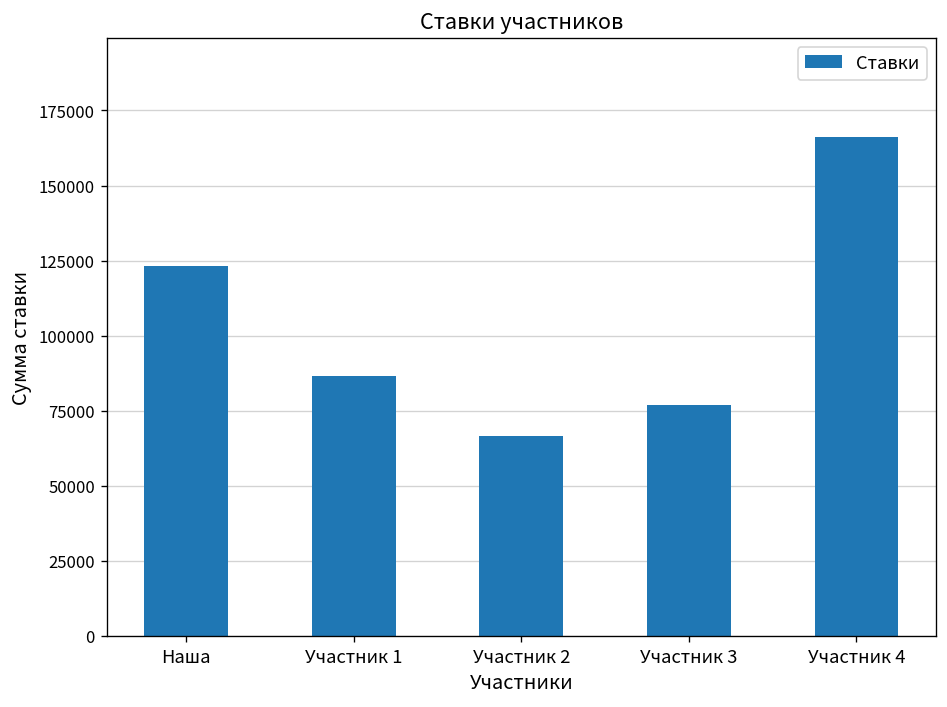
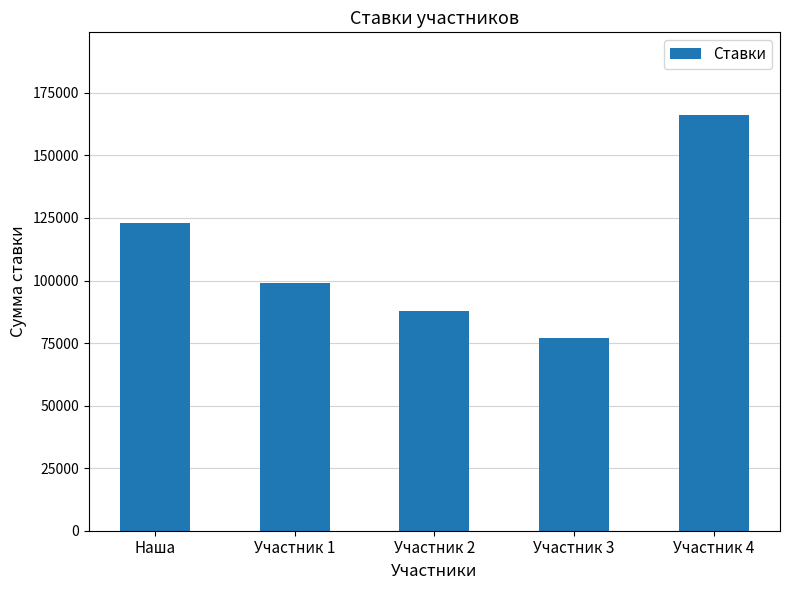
Участник 1: 87000 -> 99000
Участник 2: 66000 -> 88000
